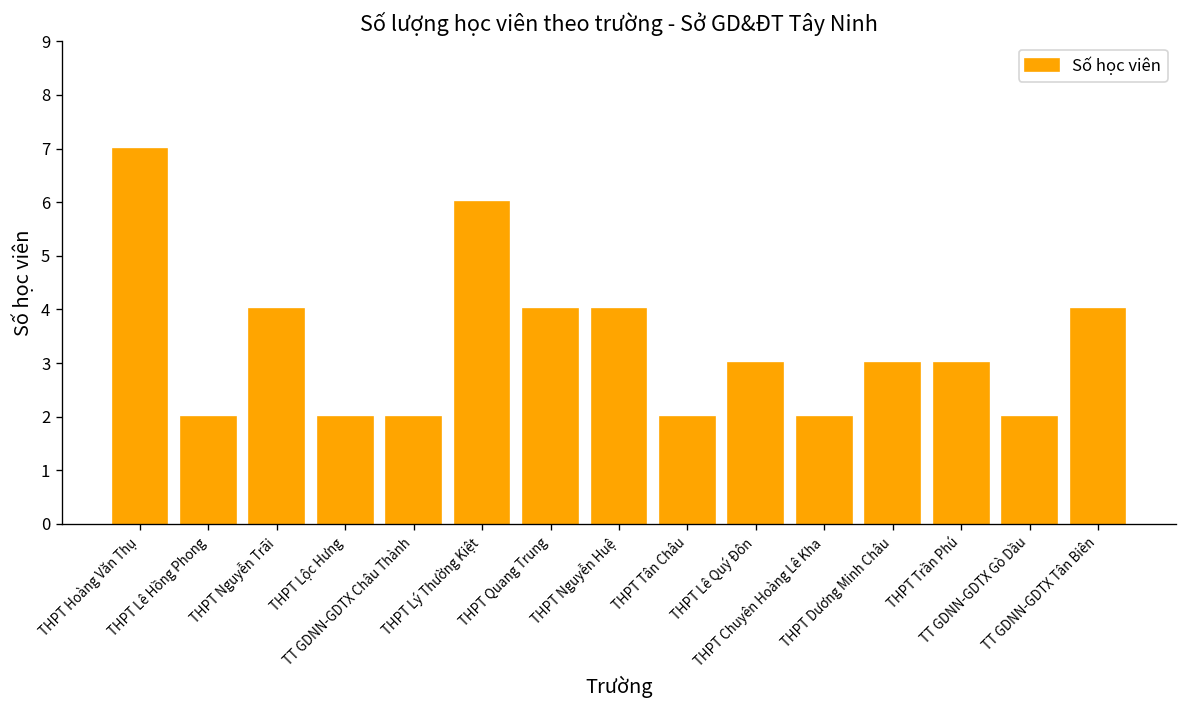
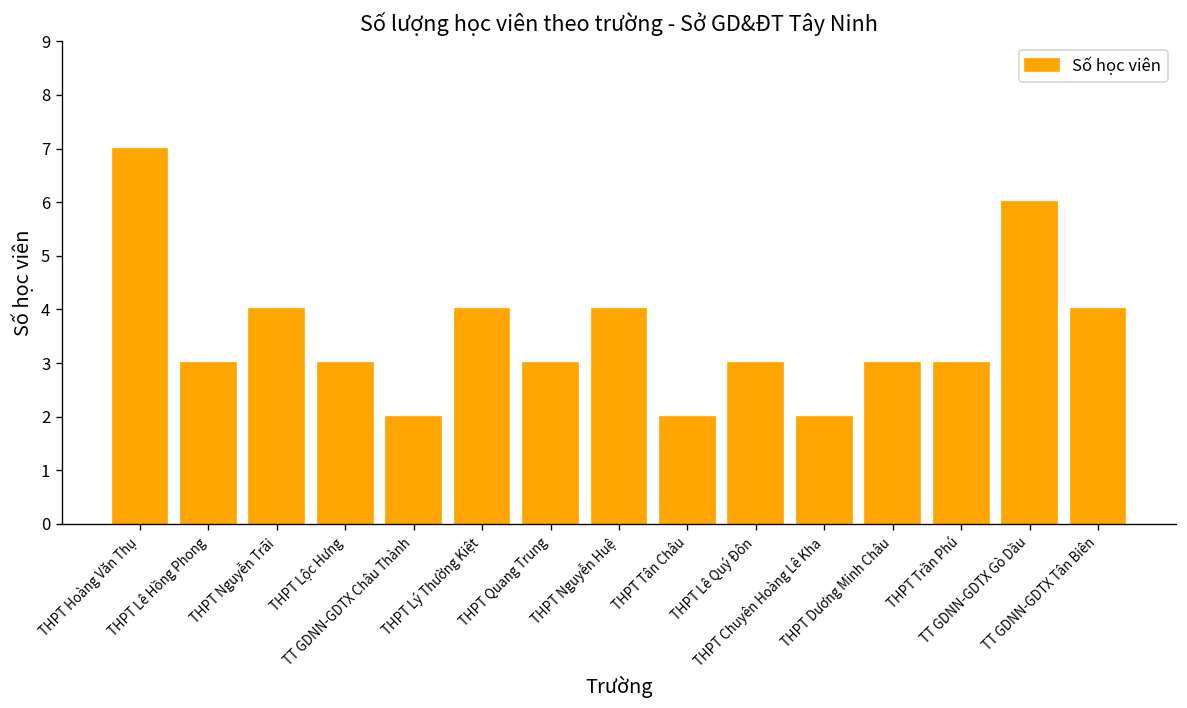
THPT Lê Hồng Phong: 2 -> 3
THPT Lộc Hưng: 2 -> 3
THPT Lý Thường Kiệt: 6 -> 4
THPT Quang Trung: 4 -> 3
TT GDNN-GDTX Gò Dầu: 2 -> 6
